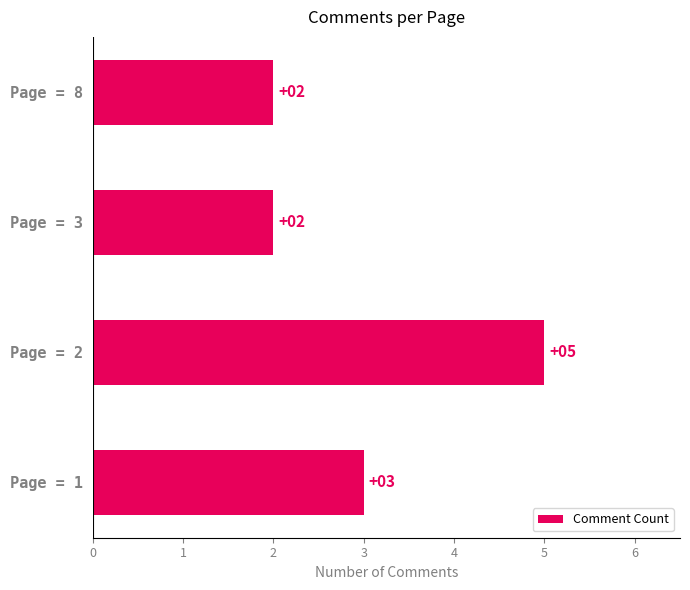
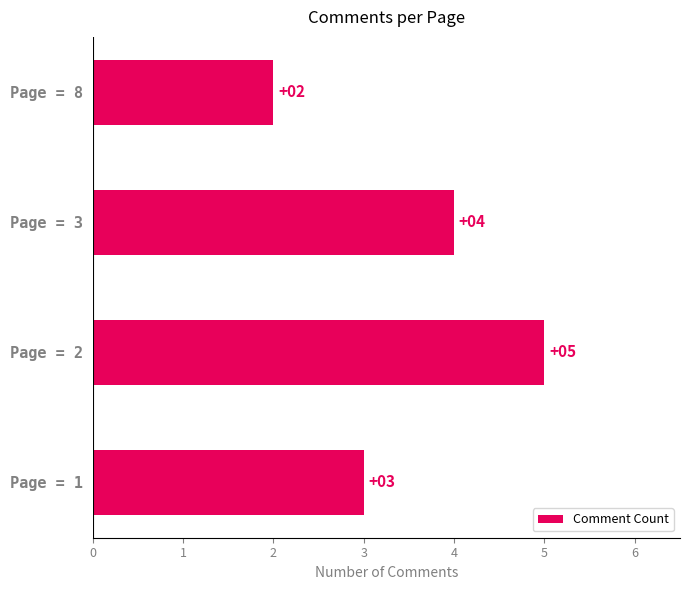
Page = 3: +02 -> +04
